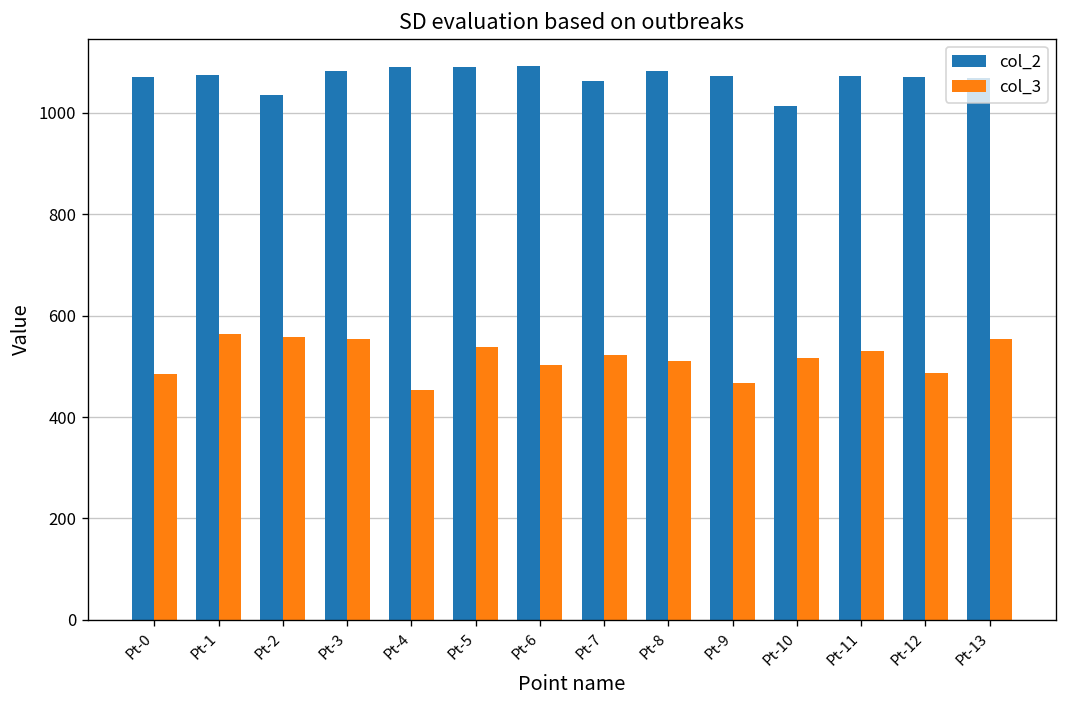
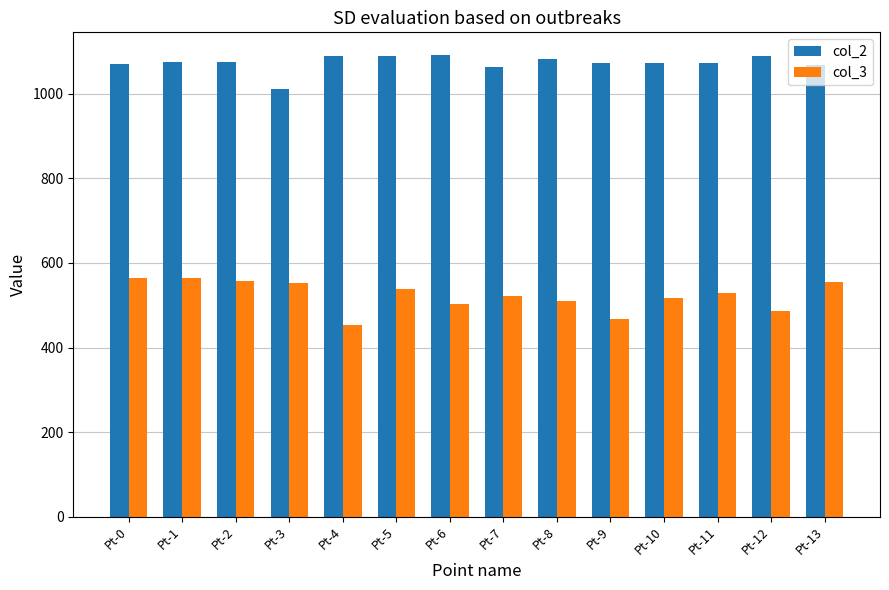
col_3, Pt-0: 480 -> 560
col_2, Pt-2: 1030 -> 1080
col_2, Pt-3: 1080 -> 1010
col_2, Pt-10: 1010 -> 1070
col_2, Pt-12: 1070 -> 1090
